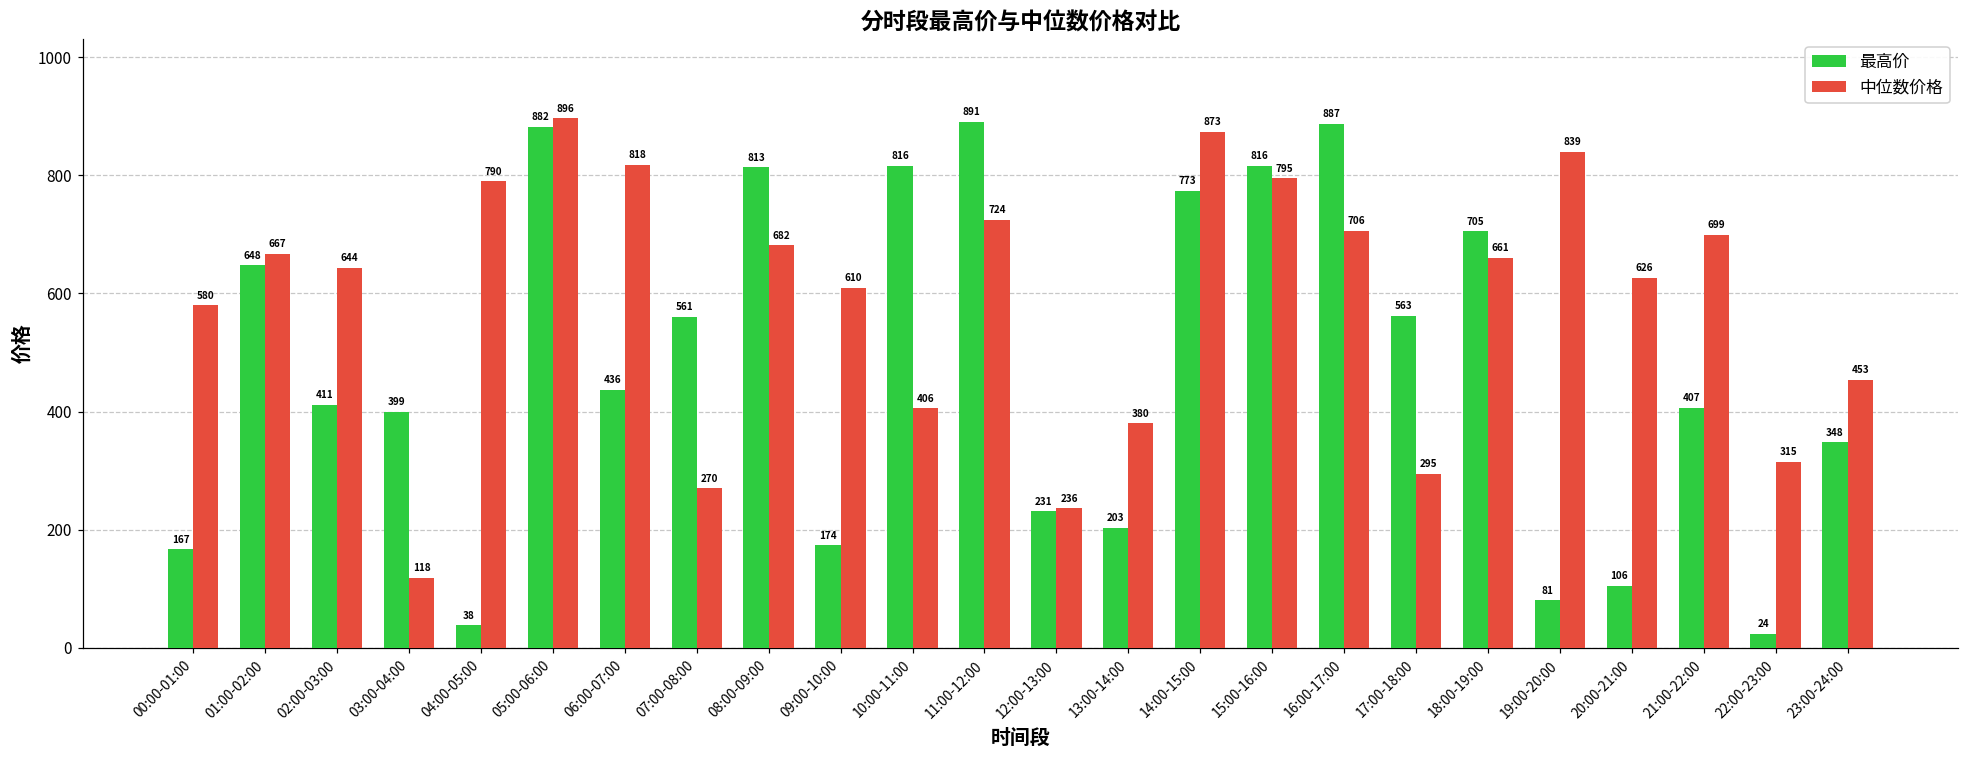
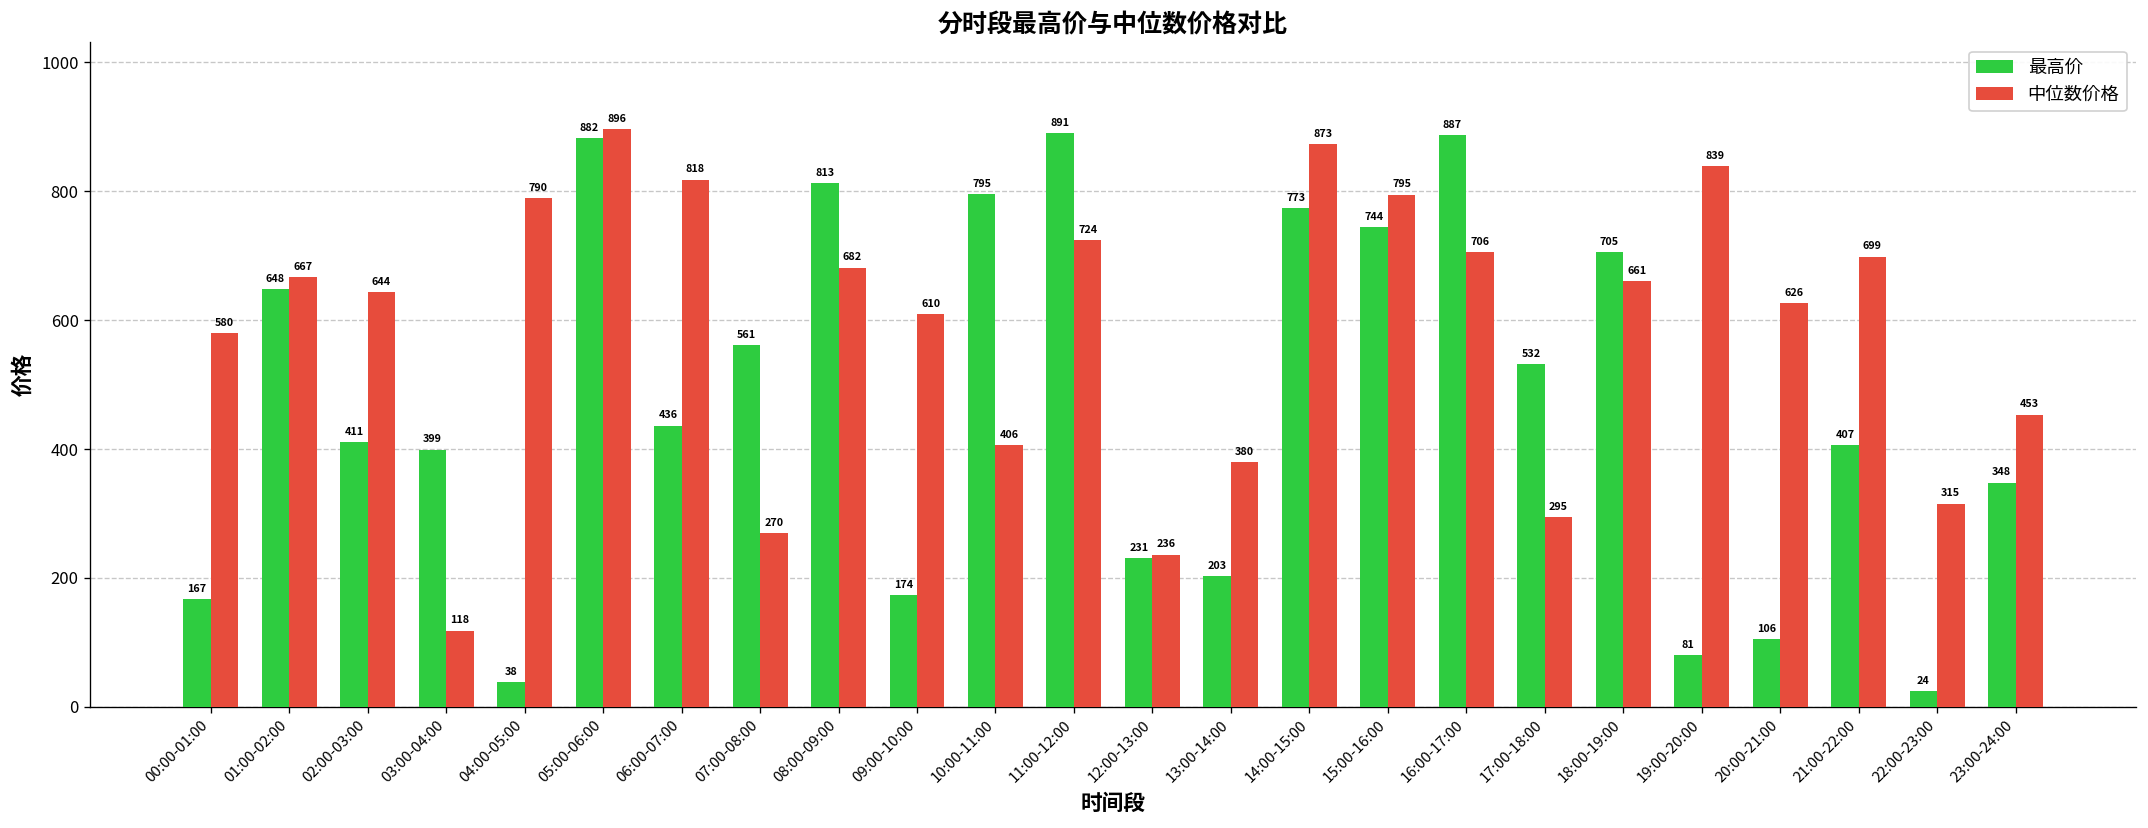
最高价, 10:00-11:00: 816 -> 795
最高价, 15:00-16:00: 816 -> 744
最高价, 17:00-18:00: 563 -> 532
